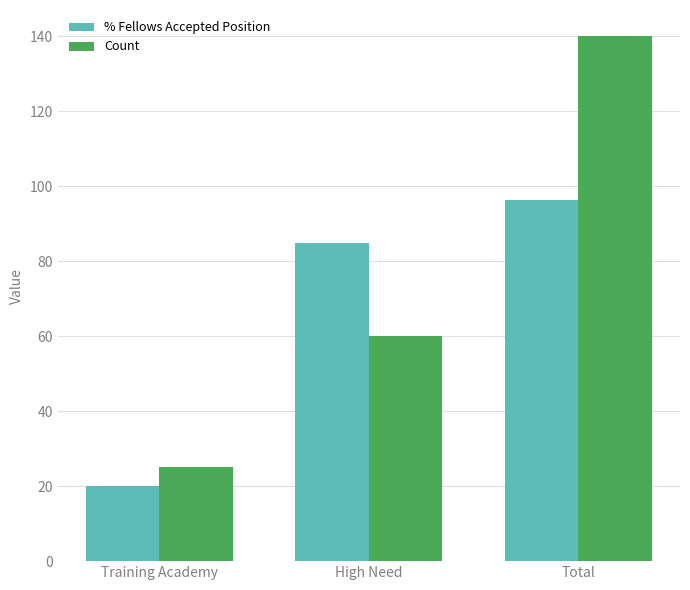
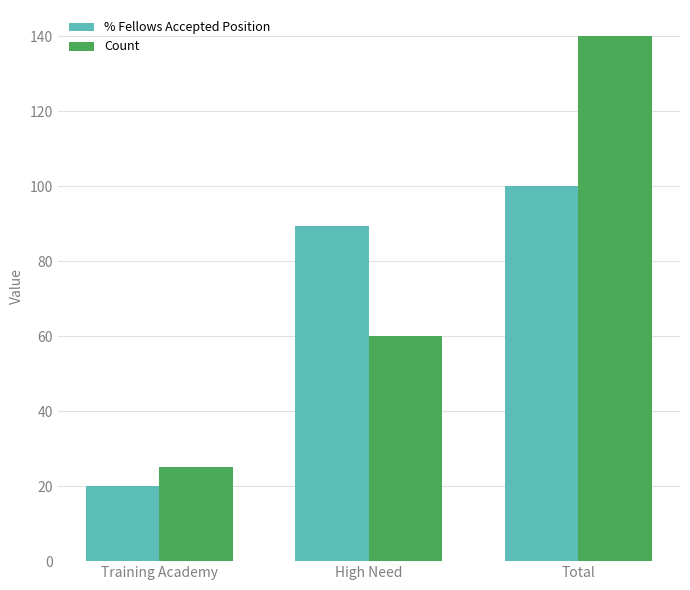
% Fellows Accepted Position, High Need: 85 -> 89
% Fellows Accepted Position, Total: 96 -> 100
